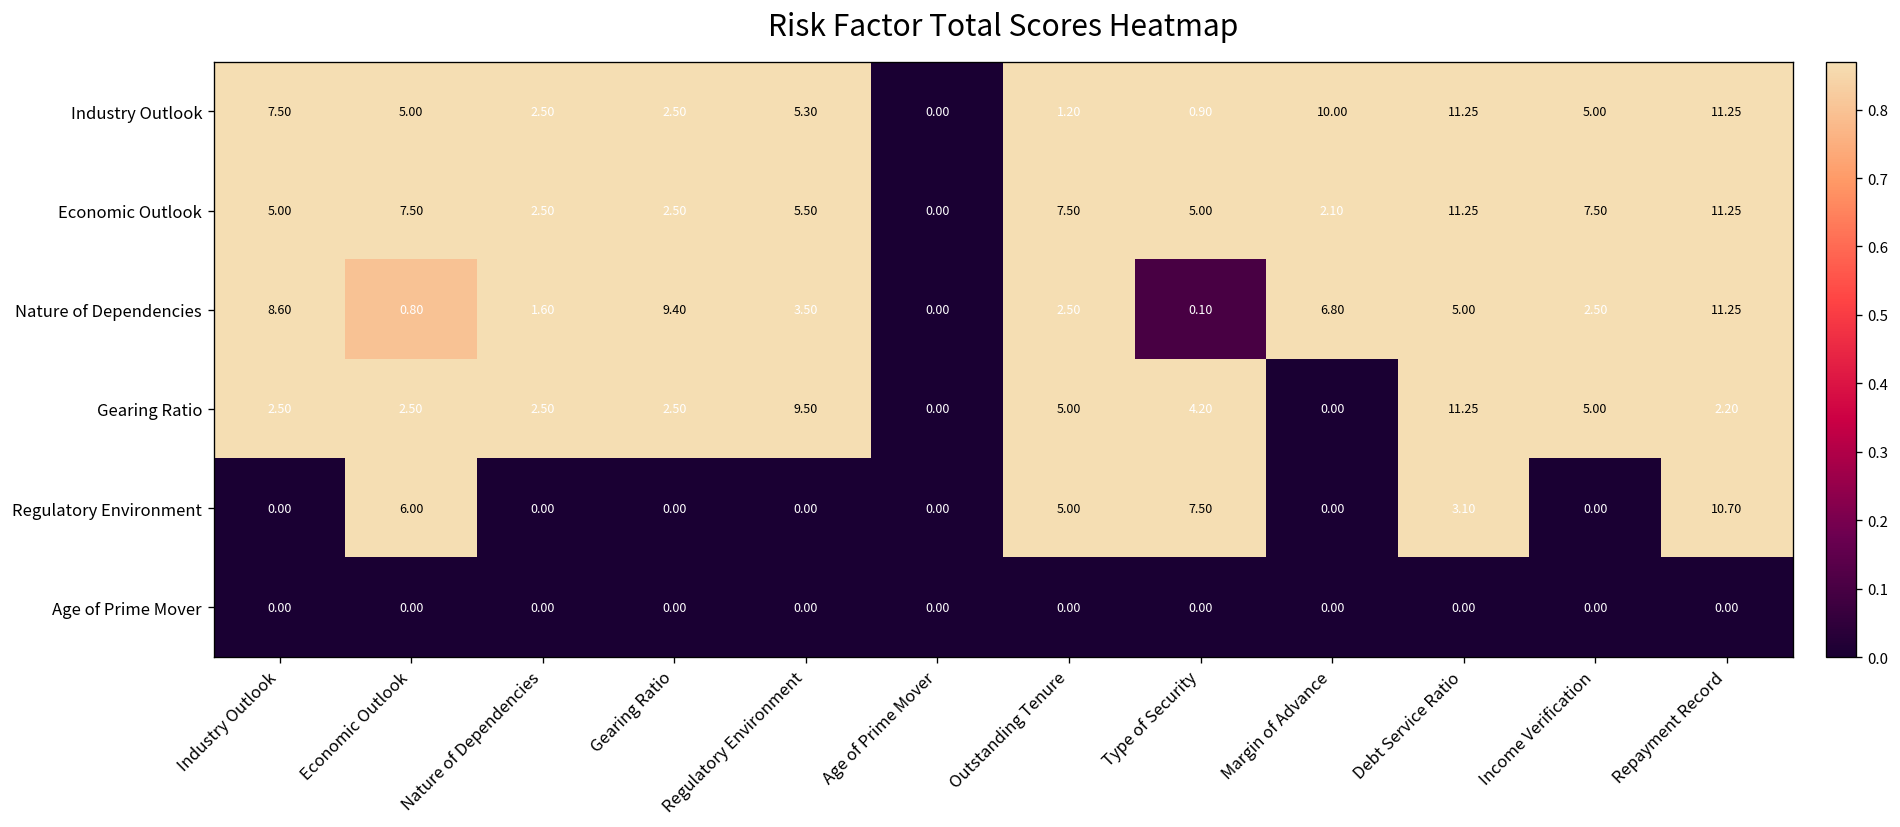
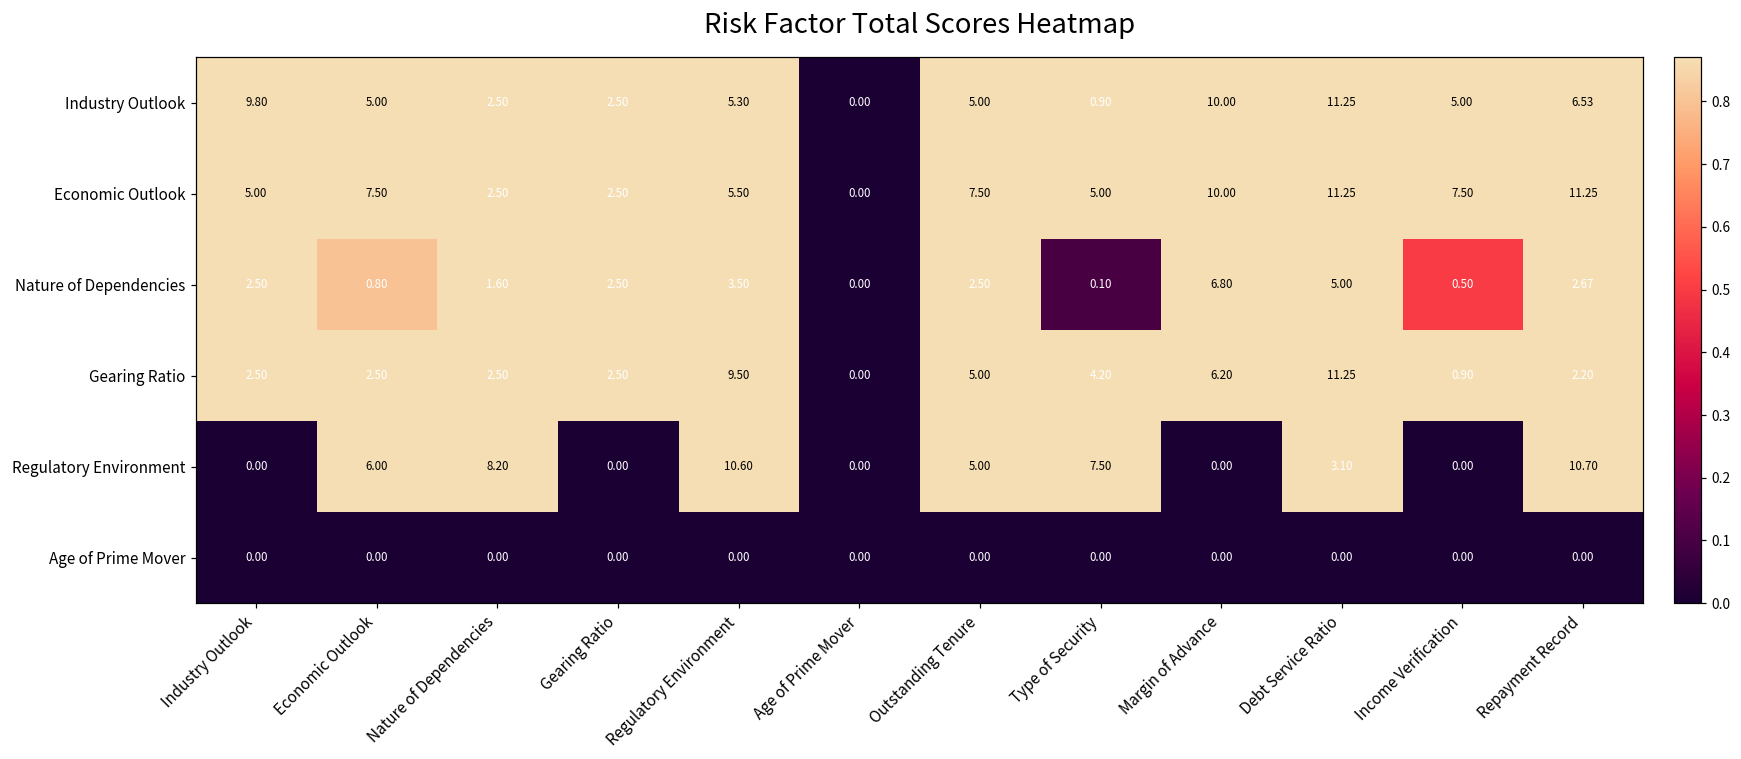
Industry Outlook, Industry Outlook: 7.50 -> 9.80
Industry Outlook, Outstanding Tenure: 1.20 -> 5.00
Industry Outlook, Repayment Record: 11.25 -> 6.53
Economic Outlook, Margin of Advance: 2.10 -> 10.00
Nature of Dependencies, Industry Outlook: 8.60 -> 2.50
Nature of Dependencies, Gearing Ratio: 9.40 -> 2.50
Nature of Dependencies, Income Verification: 2.50 -> 0.50
Nature of Dependencies, Repayment Record: 11.25 -> 2.67
Gearing Ratio, Margin of Advance: 0.00 -> 6.20
Gearing Ratio, Income Verification: 5.00 -> 0.90
Regulatory Environment, Nature of Dependencies: 0.00 -> 8.20
Regulatory Environment, Regulatory Environment: 0.00 -> 10.60
